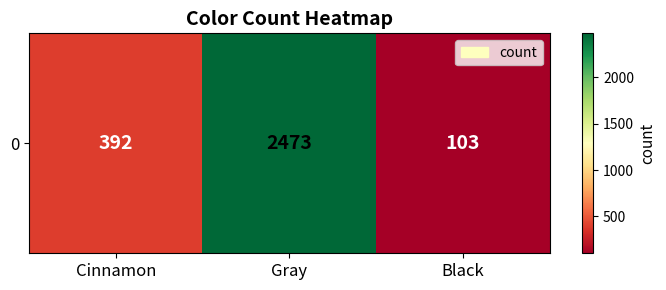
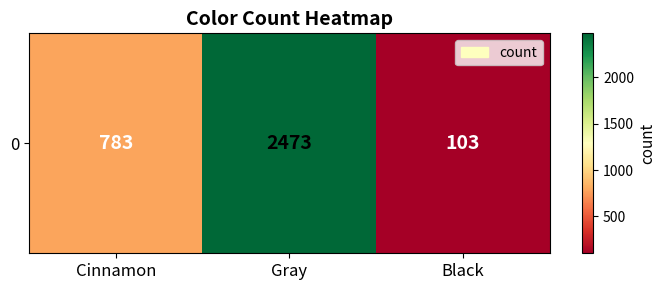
0, Cinnamon: 392 -> 783
